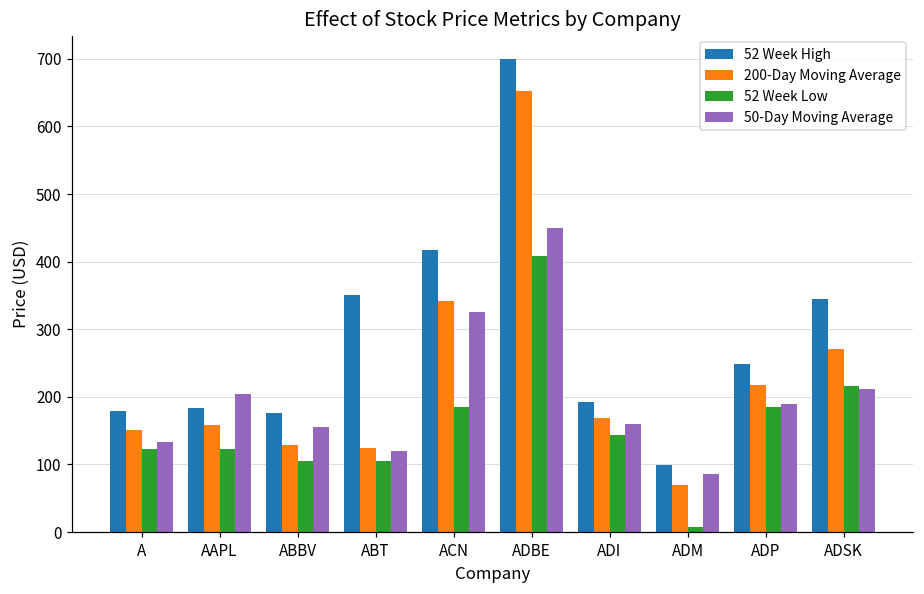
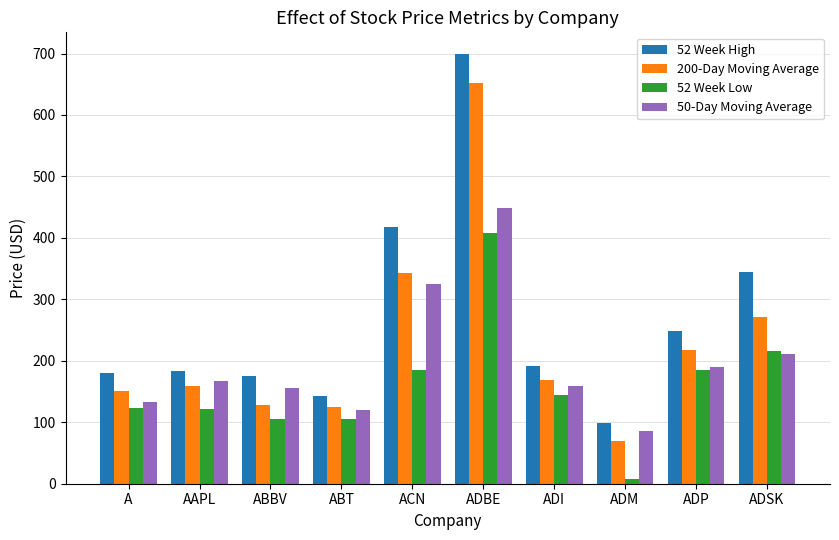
50-Day Moving Average, AAPL: 200 -> 170
52 Week High, ABT: 350 -> 140
